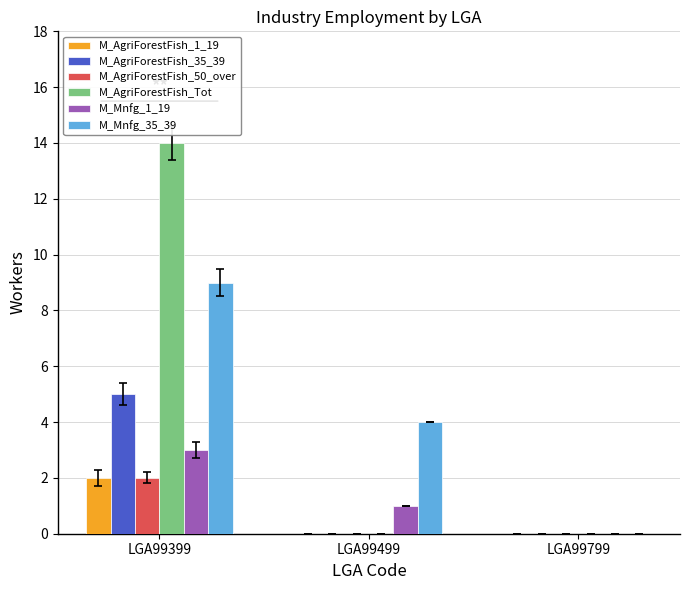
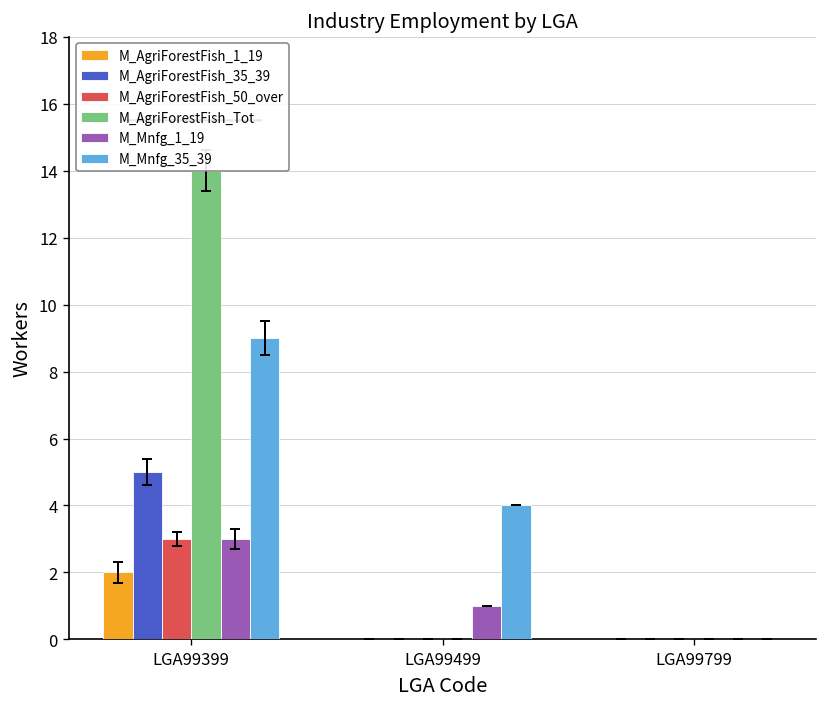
M_AgriForestFish_50_over, LGA99399: 2 -> 3
